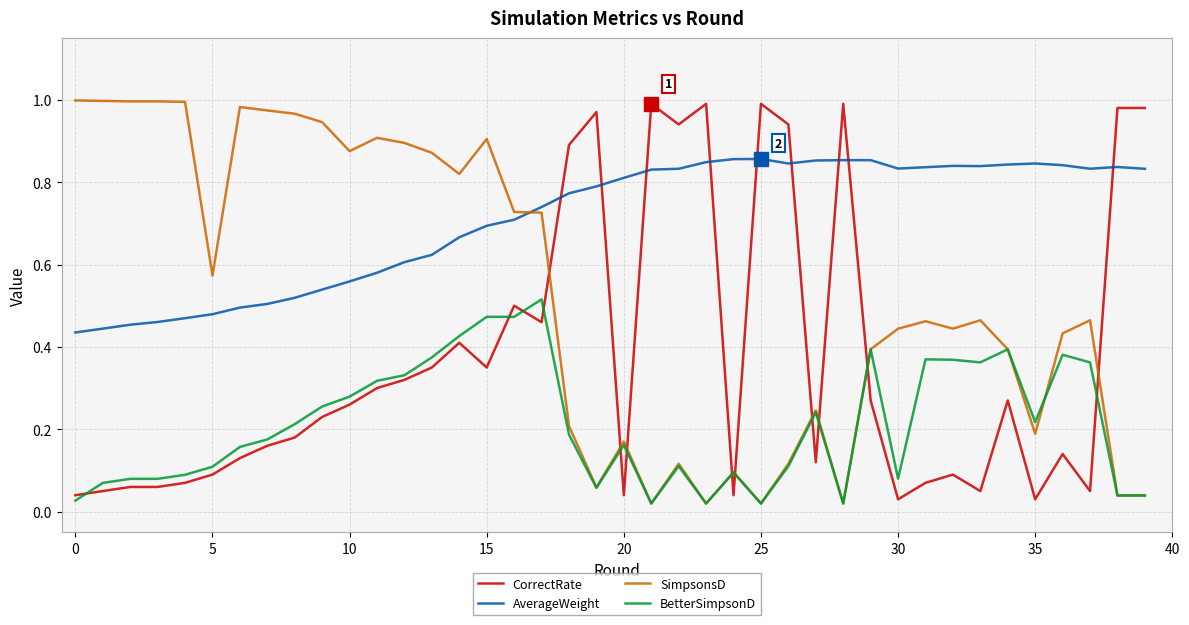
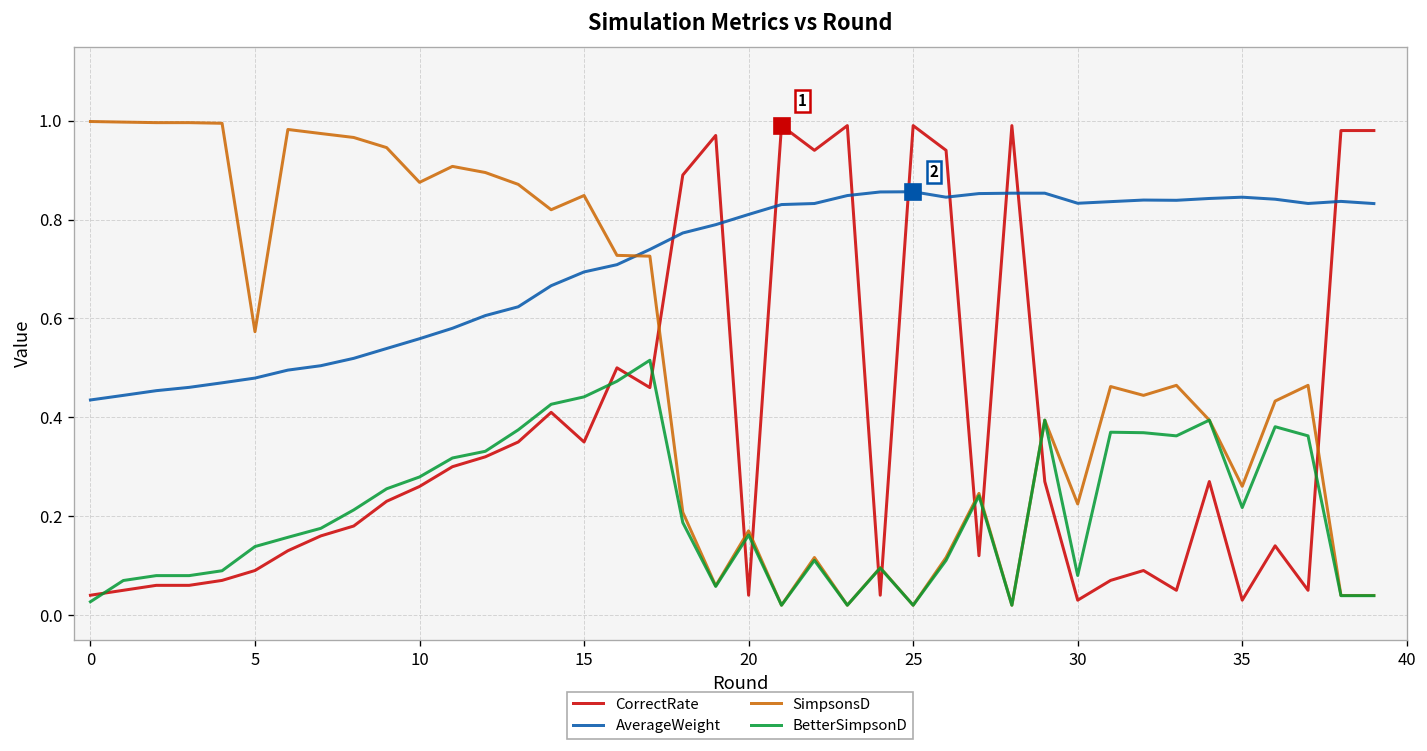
BetterSimpsonD, 5: 0.11 -> 0.14
SimpsonsD, 15: 0.90 -> 0.85
BetterSimpsonD, 15: 0.47 -> 0.44
SimpsonsD, 30: 0.44 -> 0.22
SimpsonsD, 35: 0.19 -> 0.26
